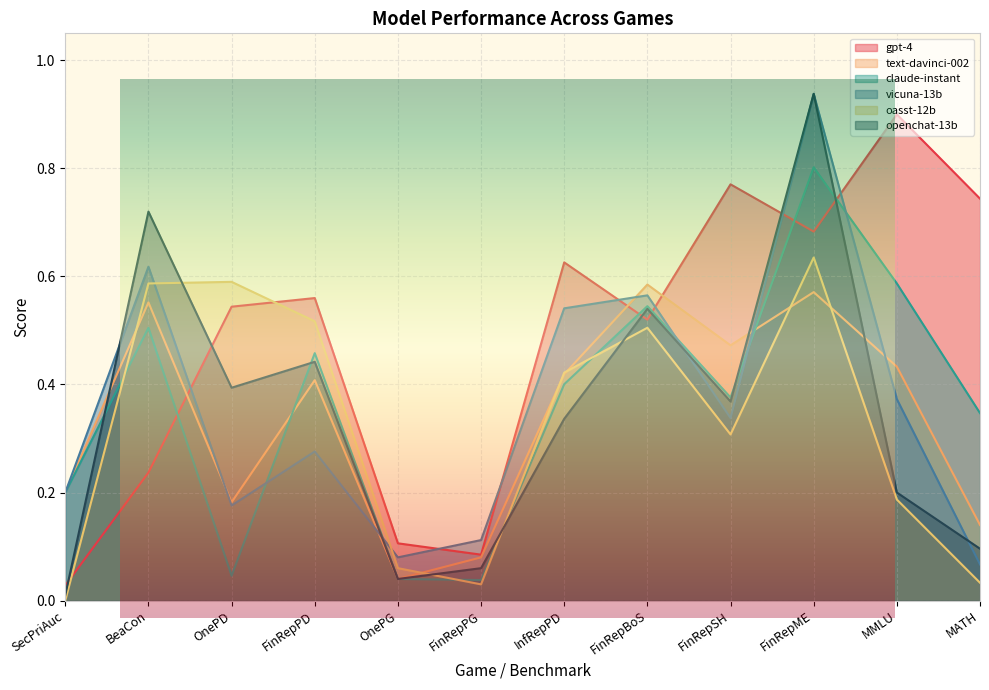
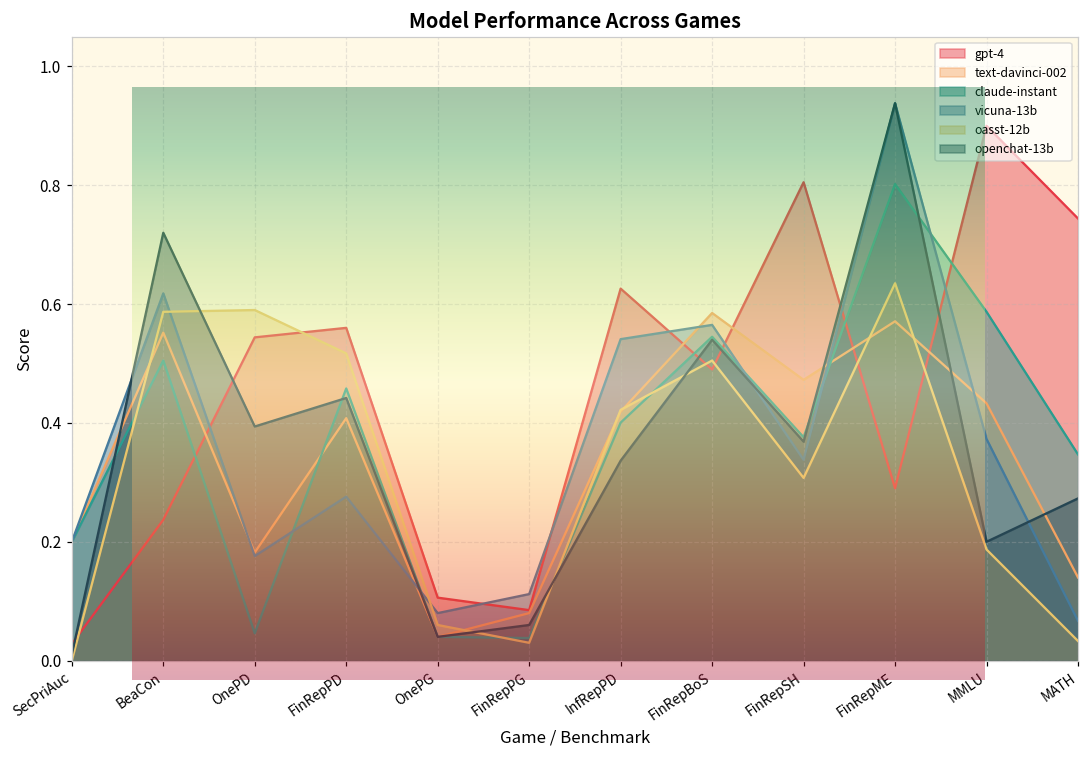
Model Performance Across Games, gpt-4, FinRepBoS: 0.52 -> 0.49
Model Performance Across Games, gpt-4, FinRepSH: 0.77 -> 0.81
Model Performance Across Games, gpt-4, FinRepME: 0.68 -> 0.29
Model Performance Across Games, openchat-13b, MATH: 0.10 -> 0.27
